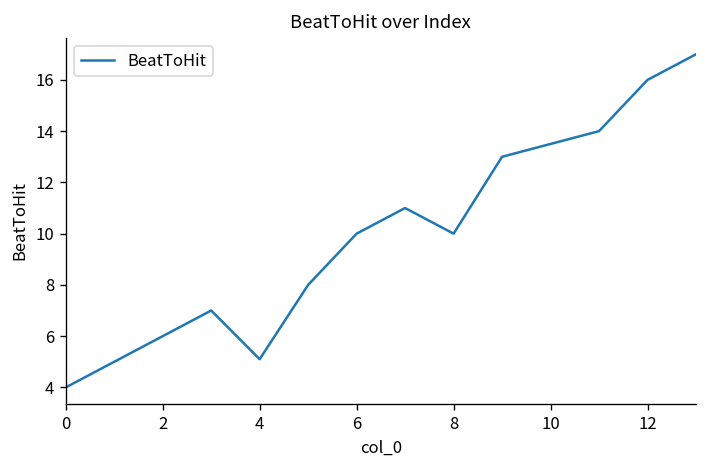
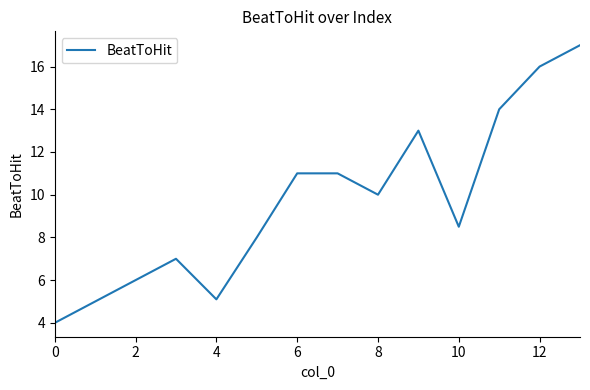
6: 10 -> 11
10: 13.5 -> 8.5
